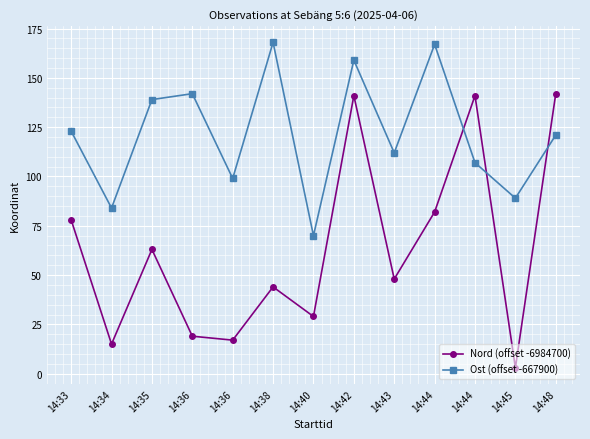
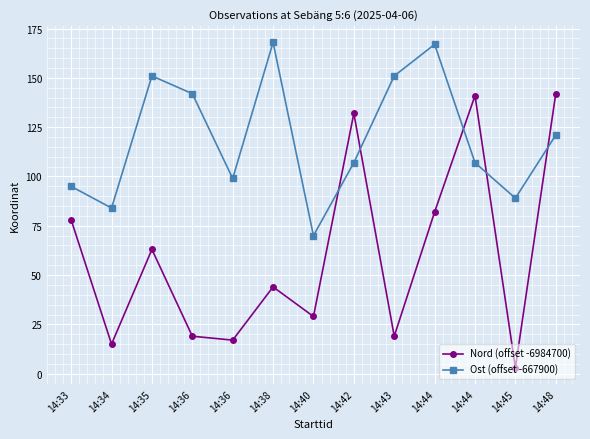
Ost (offset -667900), 14:33: 123 -> 95
Ost (offset -667900), 14:35: 139 -> 151
Nord (offset -6984700), 14:42: 141 -> 132
Ost (offset -667900), 14:42: 159 -> 107
Nord (offset -6984700), 14:43: 48 -> 19
Ost (offset -667900), 14:43: 112 -> 151
